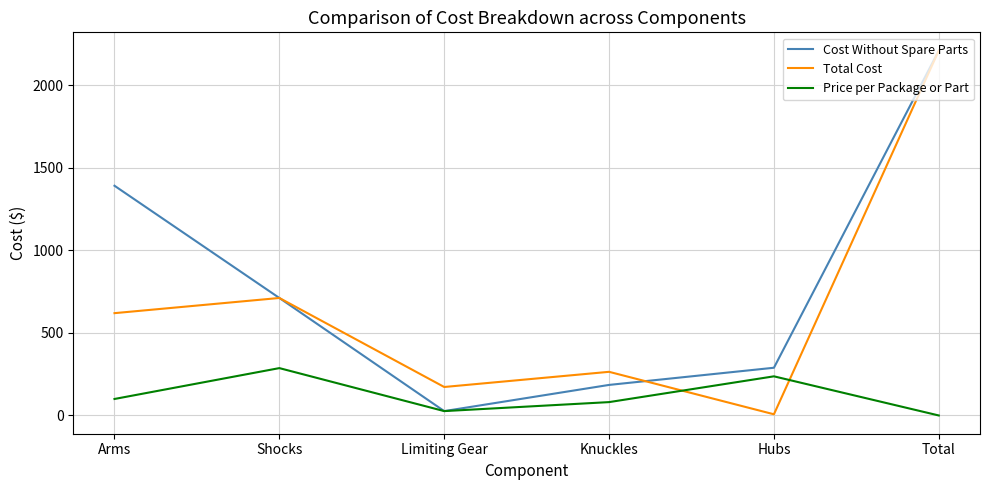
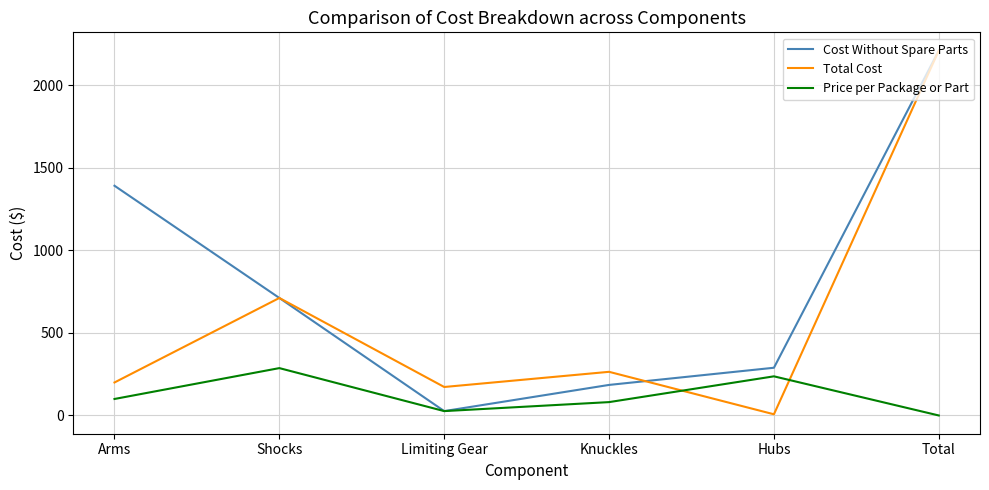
Total Cost, Arms: 620 -> 200
